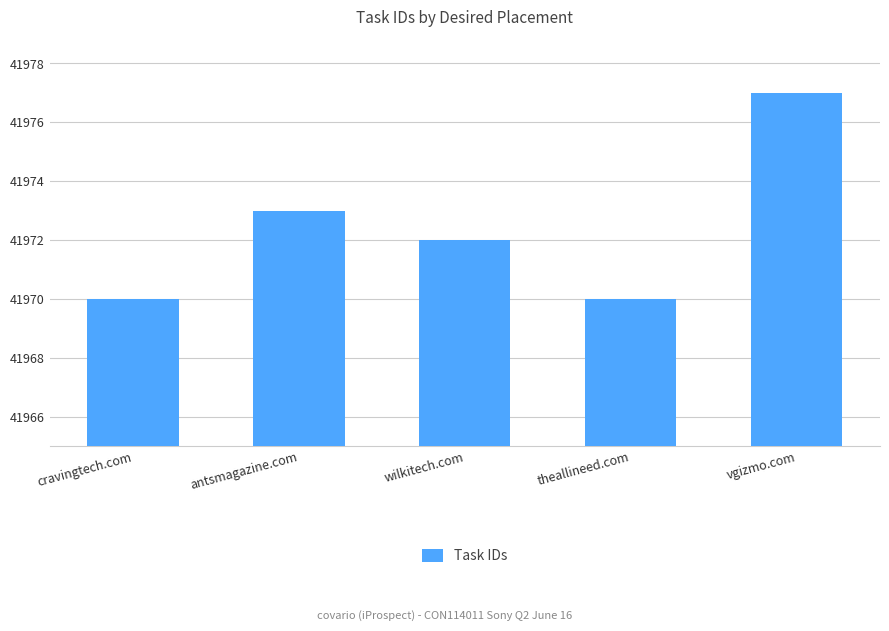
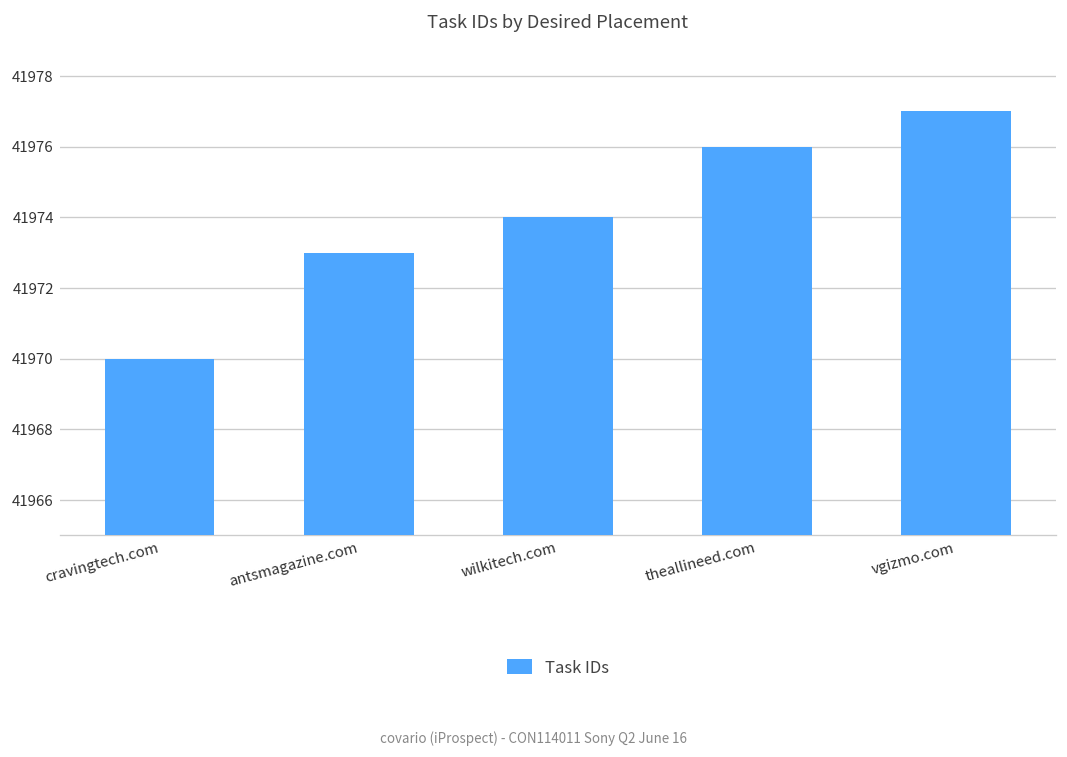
wilkitech.com: 41972 -> 41974
theallineed.com: 41970 -> 41976
